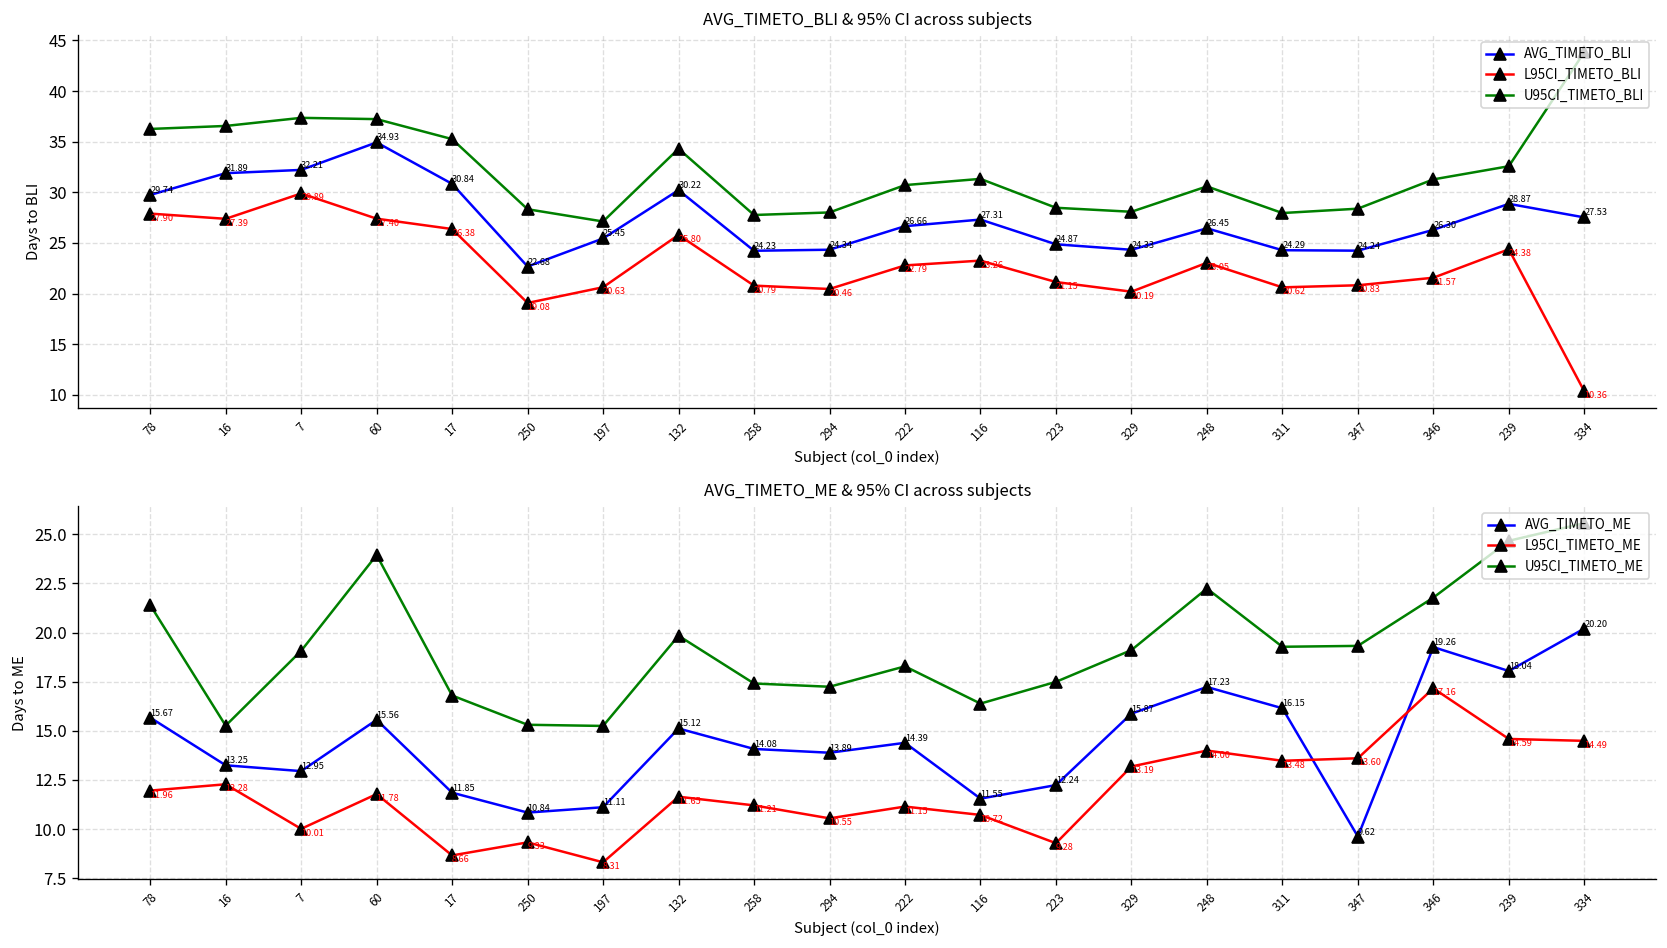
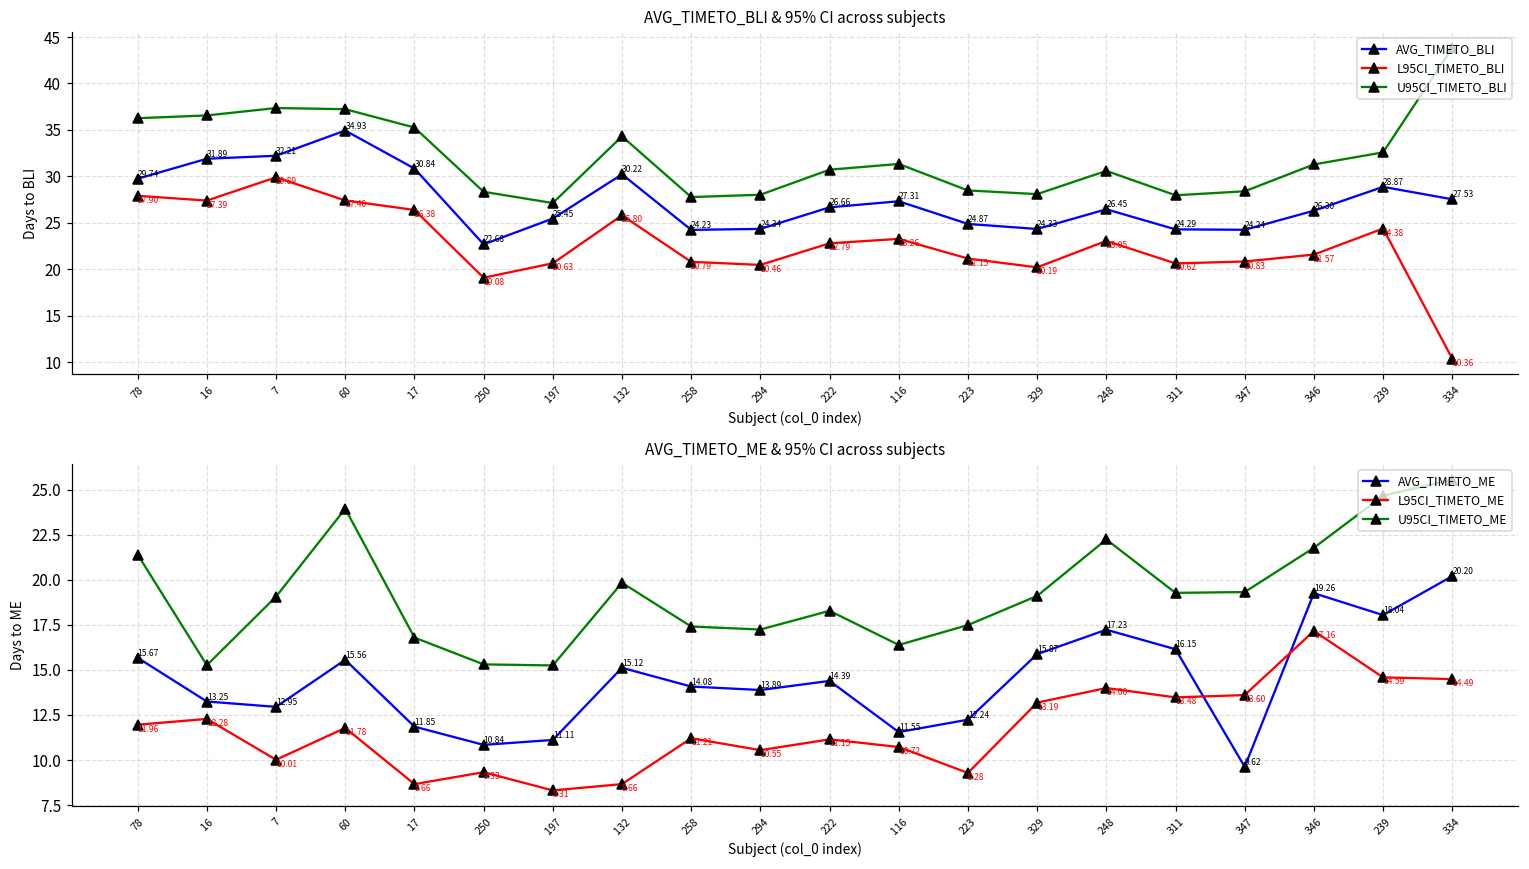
AVG_TIMETO_ME & 95% CI across subjects, L95CI_TIMETO_ME, 132: 11.65 -> 8.66
